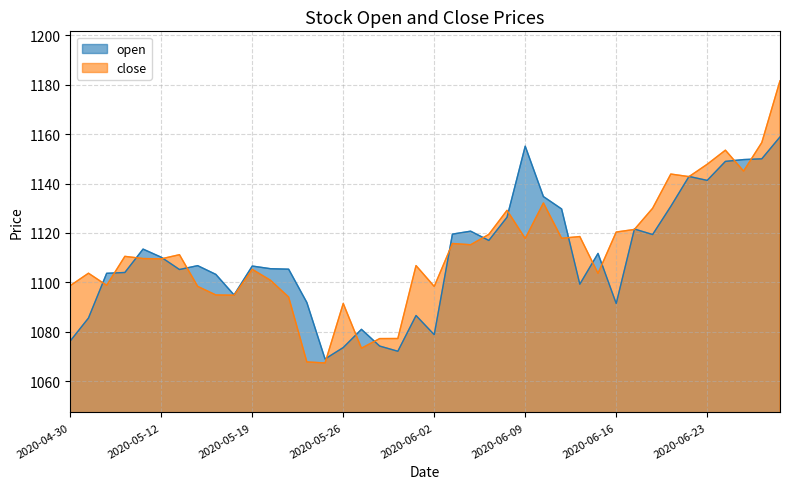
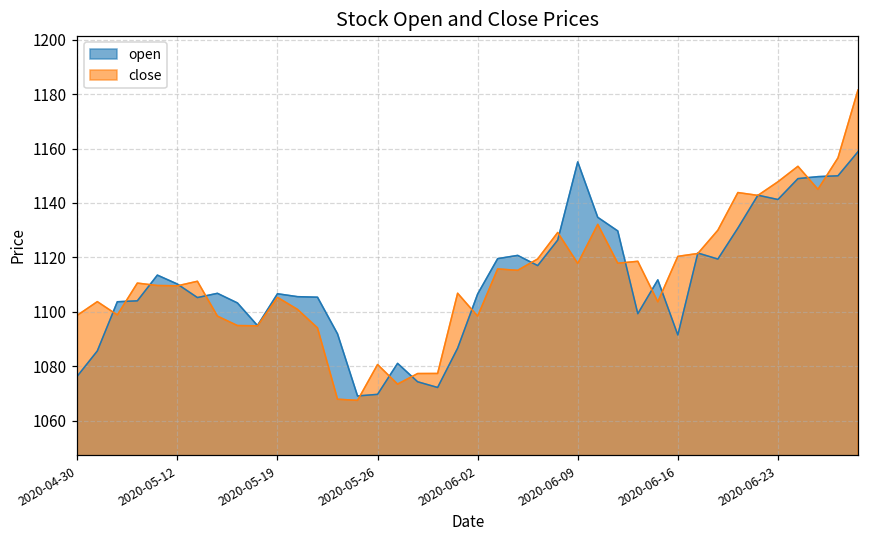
open, 2020-05-26: 1074 -> 1070
close, 2020-05-26: 1092 -> 1081
open, 2020-06-02: 1079 -> 1107
